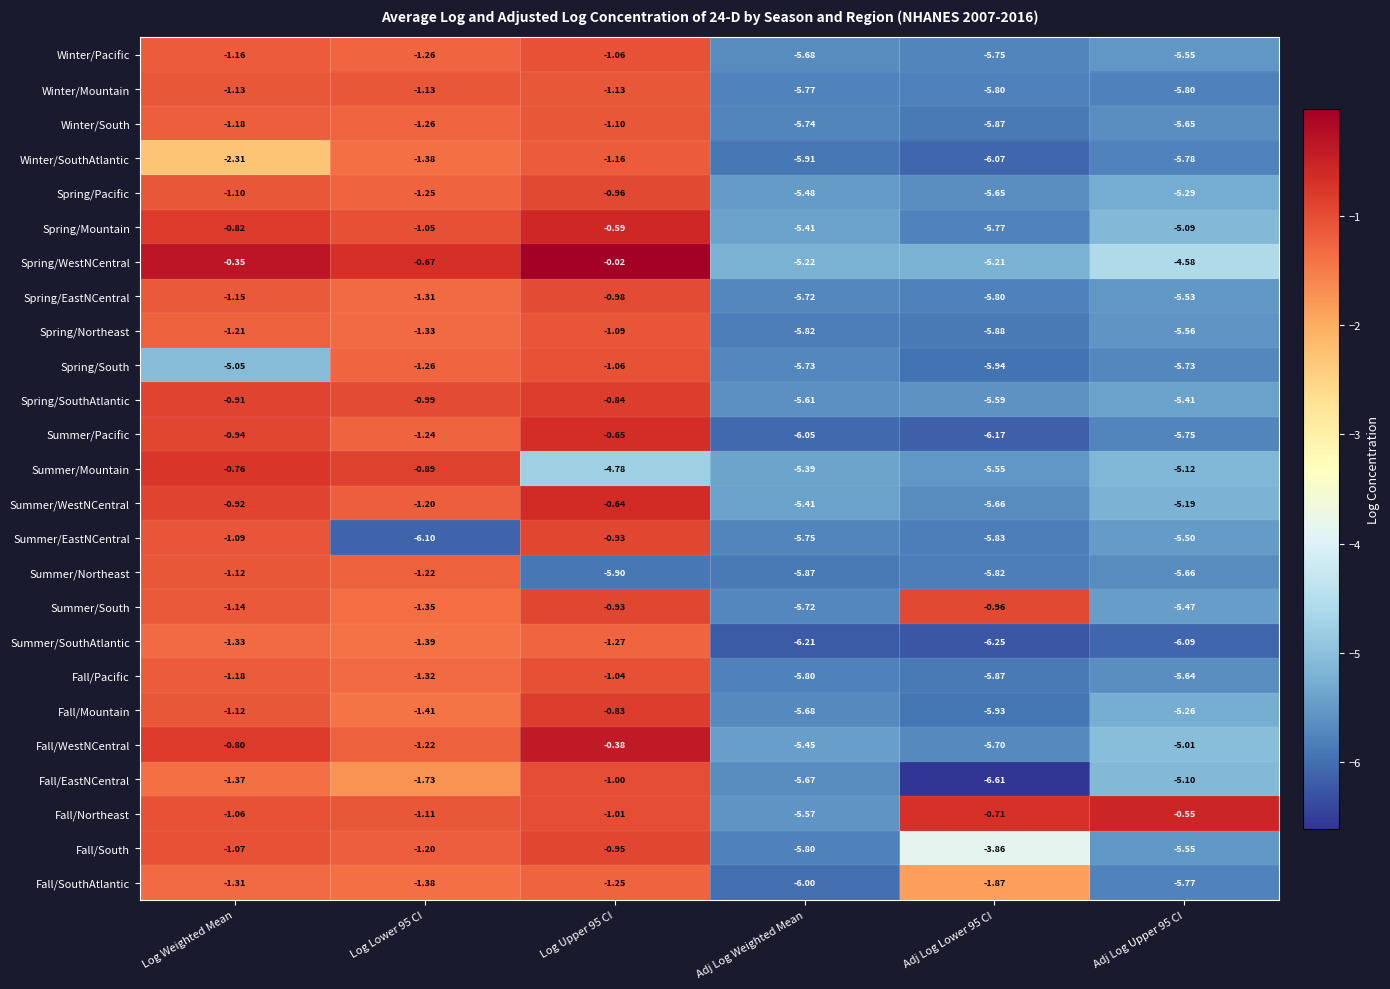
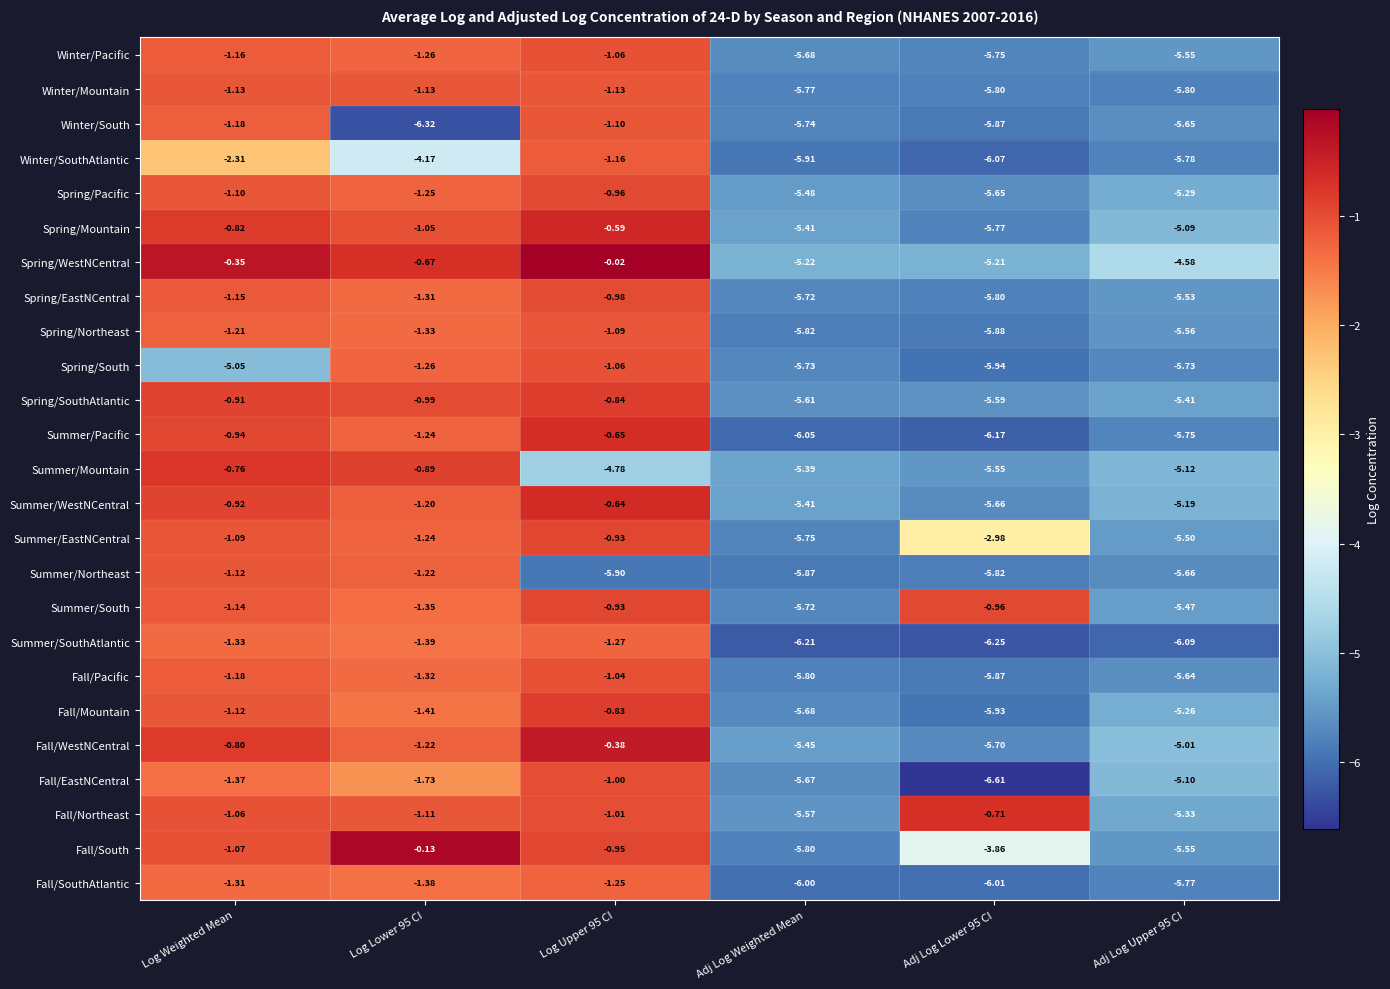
Winter/South, Log Lower 95 CI: -1.26 -> -6.32
Winter/SouthAtlantic, Log Lower 95 CI: -1.38 -> -4.17
Summer/EastNCentral, Log Lower 95 CI: -6.10 -> -1.24
Summer/EastNCentral, Adj Log Lower 95 CI: -5.83 -> -2.98
Fall/Northeast, Adj Log Upper 95 CI: -0.55 -> -5.33
Fall/South, Log Lower 95 CI: -1.20 -> -0.13
Fall/SouthAtlantic, Adj Log Lower 95 CI: -1.87 -> -6.01
